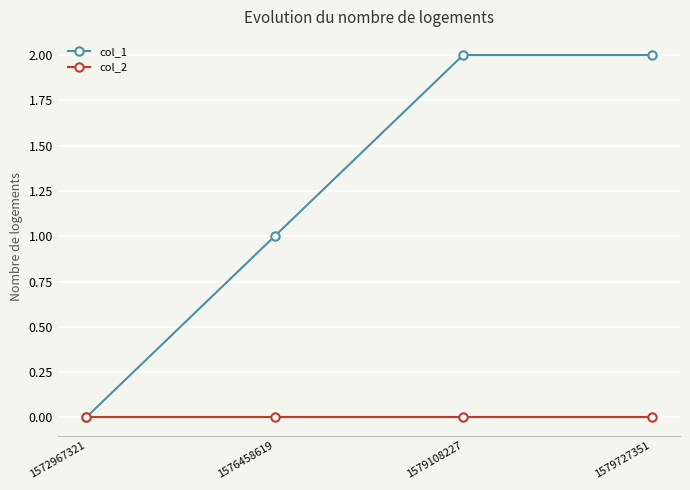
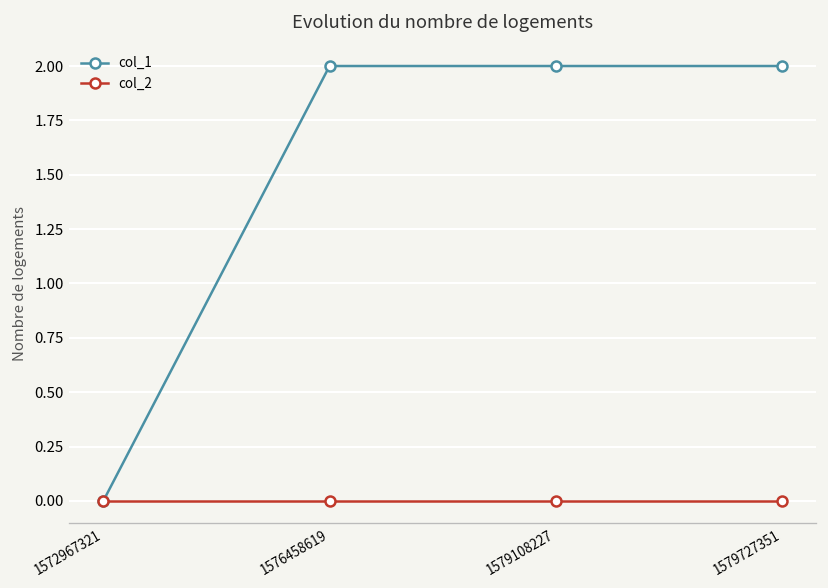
col_1, 1576458619: 1 -> 2
